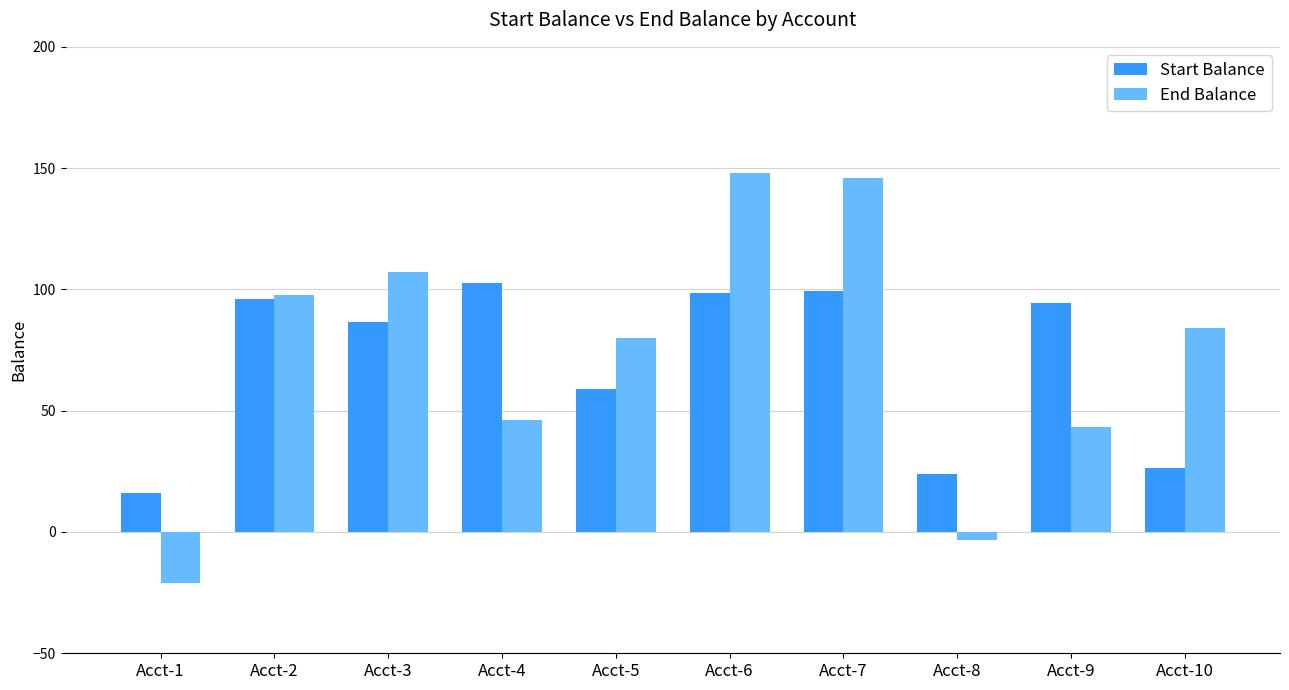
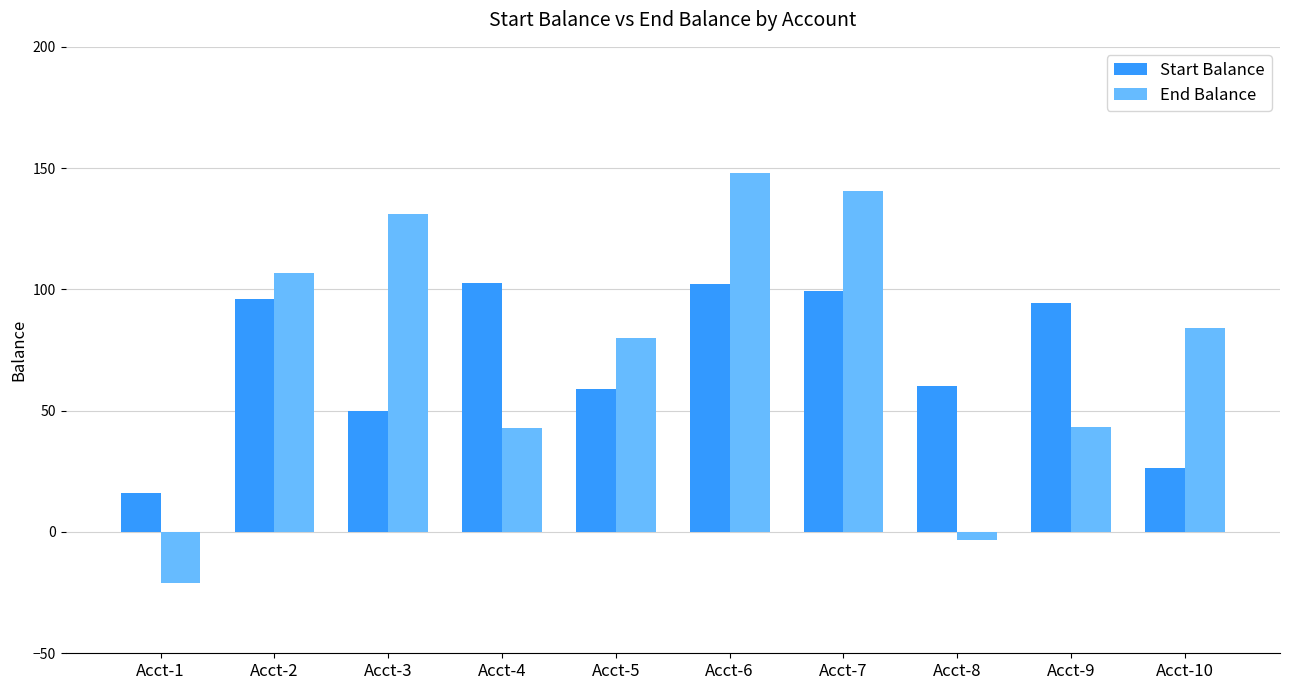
End Balance, Acct-2: 98 -> 107
Start Balance, Acct-3: 87 -> 50
End Balance, Acct-3: 107 -> 131
End Balance, Acct-4: 46 -> 43
Start Balance, Acct-6: 99 -> 102
End Balance, Acct-7: 146 -> 141
Start Balance, Acct-8: 24 -> 60
